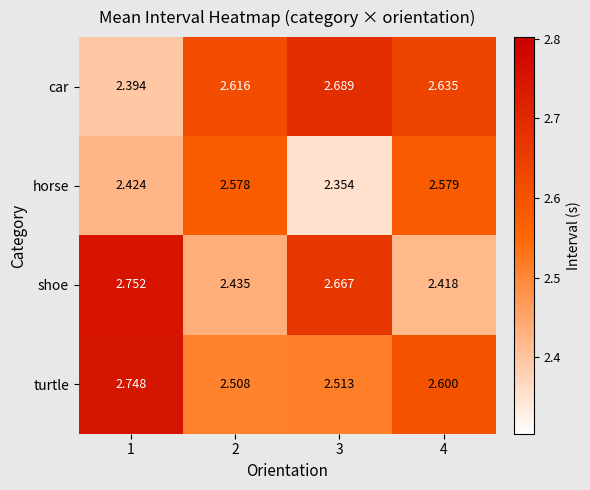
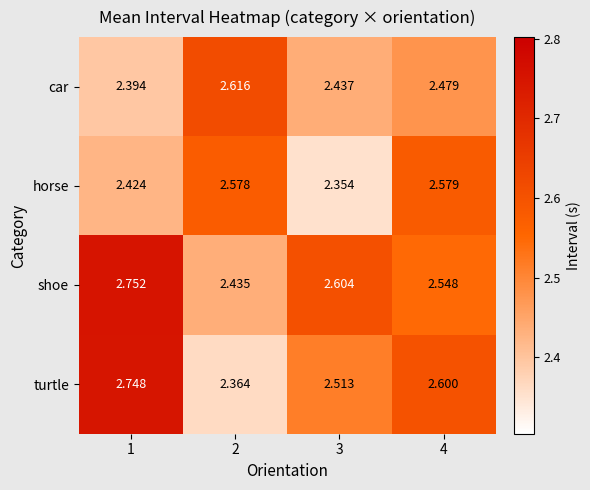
car, 3: 2.689 -> 2.437
car, 4: 2.635 -> 2.479
shoe, 3: 2.667 -> 2.604
shoe, 4: 2.418 -> 2.548
turtle, 2: 2.508 -> 2.364
